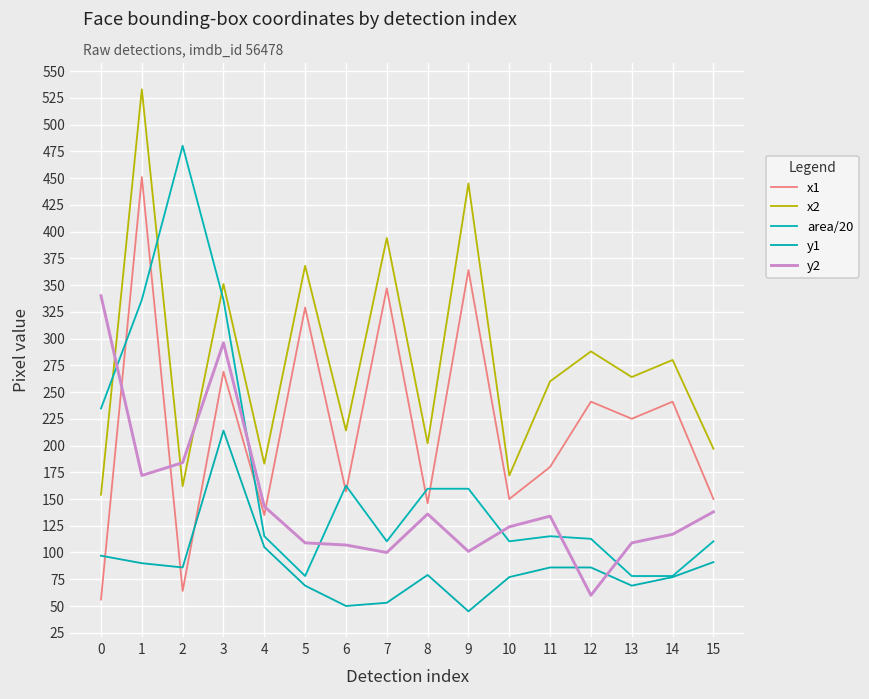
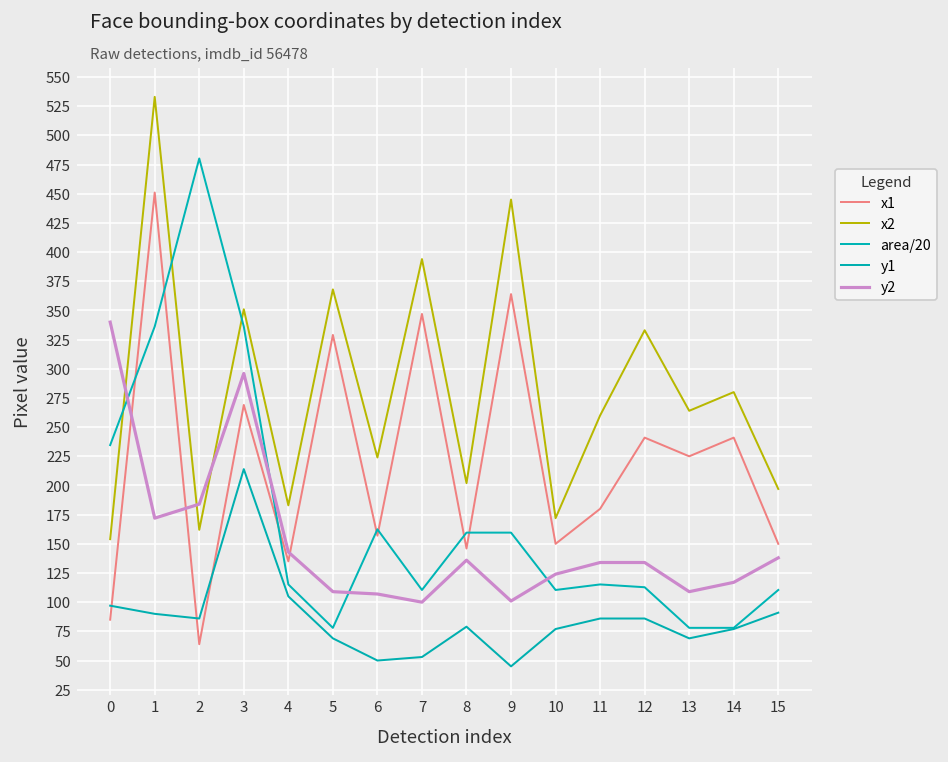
x1, 0: 60 -> 90
x2, 6: 210 -> 220
x2, 12: 290 -> 330
y2, 12: 60 -> 130
